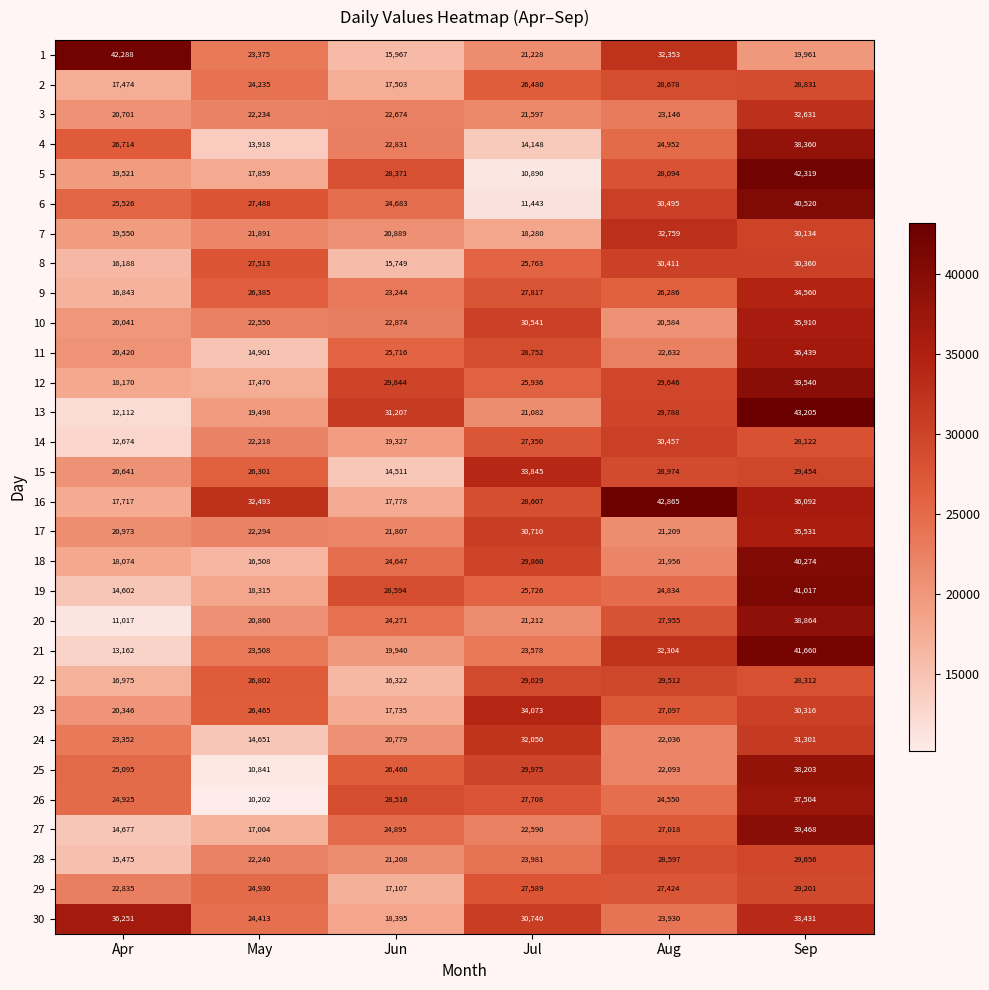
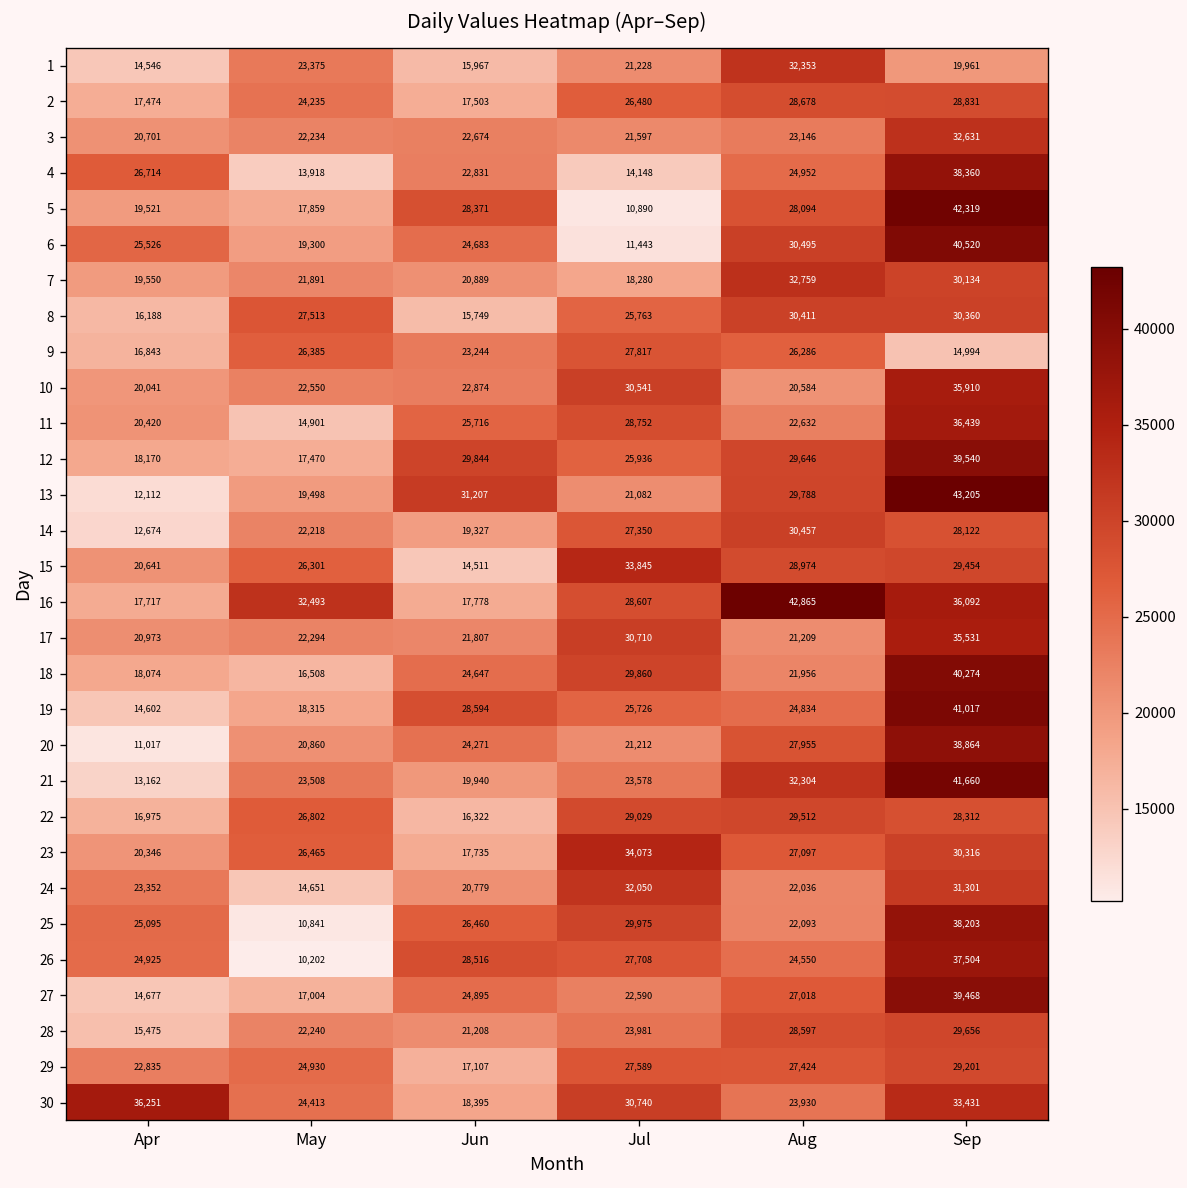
1, Apr: 42,288 -> 14,546
6, May: 27,488 -> 19,300
9, Sep: 34,560 -> 14,994
